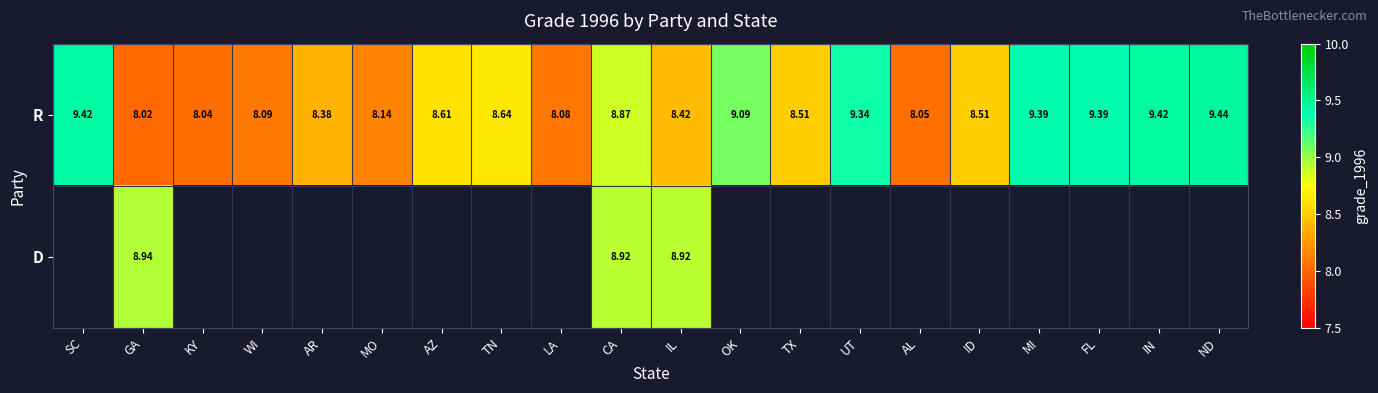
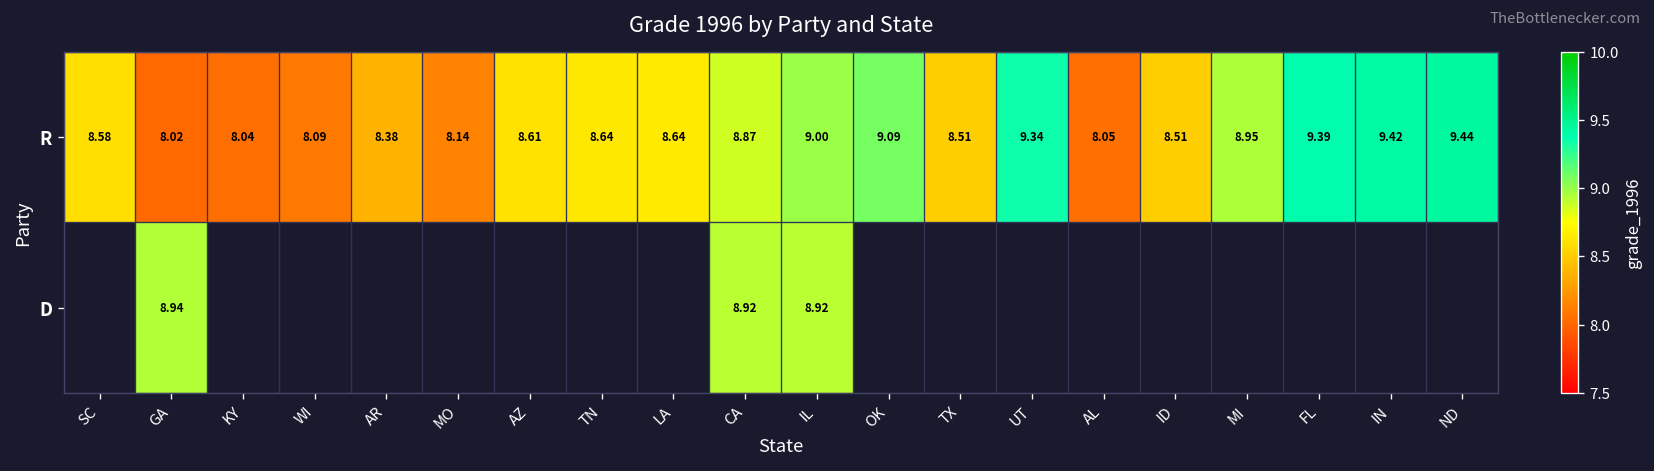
R, SC: 9.42 -> 8.58
R, LA: 8.08 -> 8.64
R, IL: 8.42 -> 9.00
R, MI: 9.39 -> 8.95
